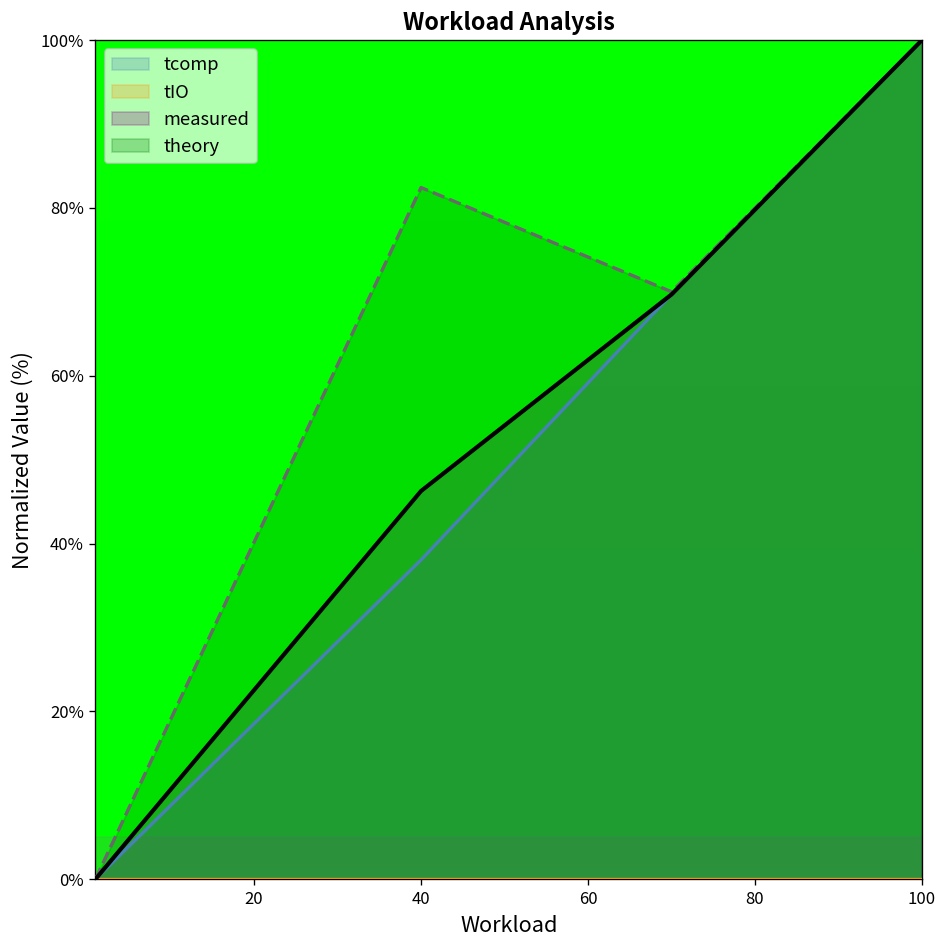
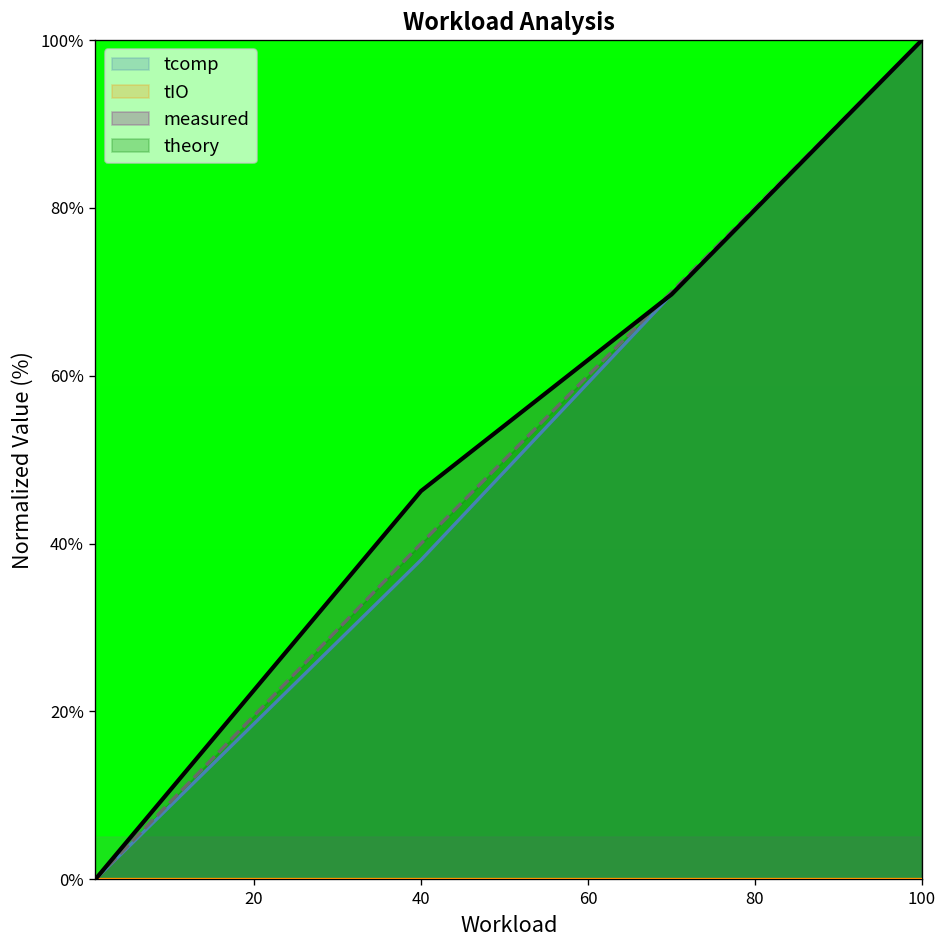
theory, 40: 82% -> 40%
